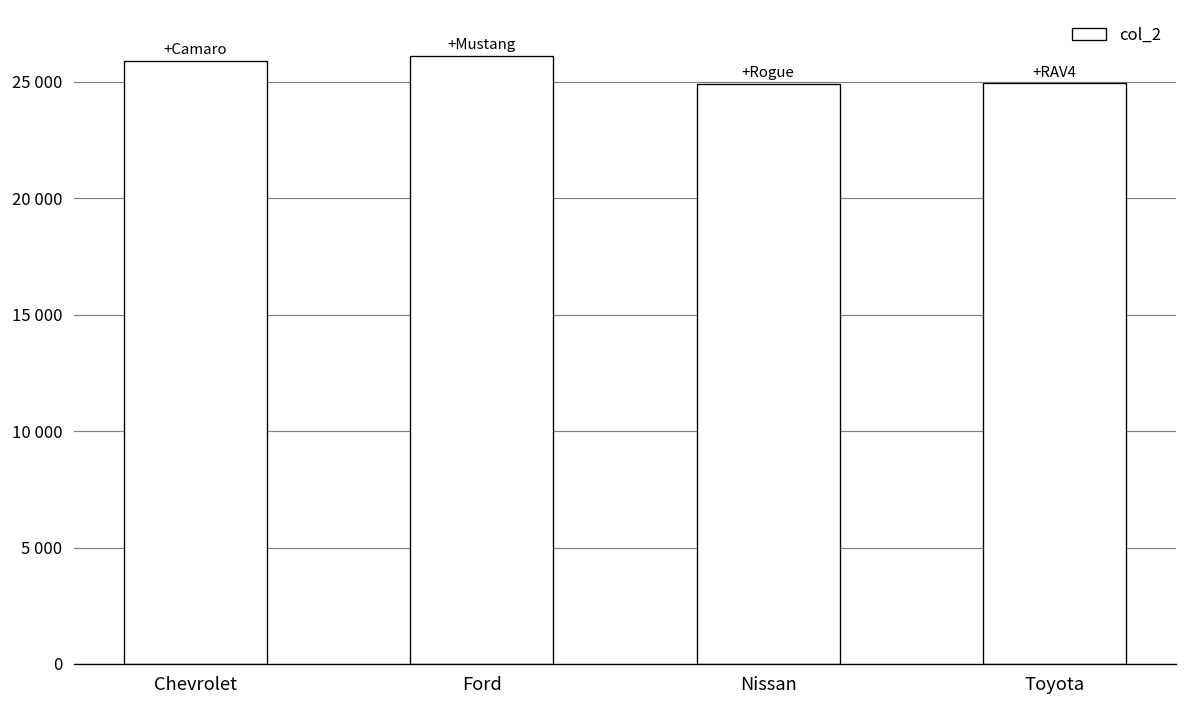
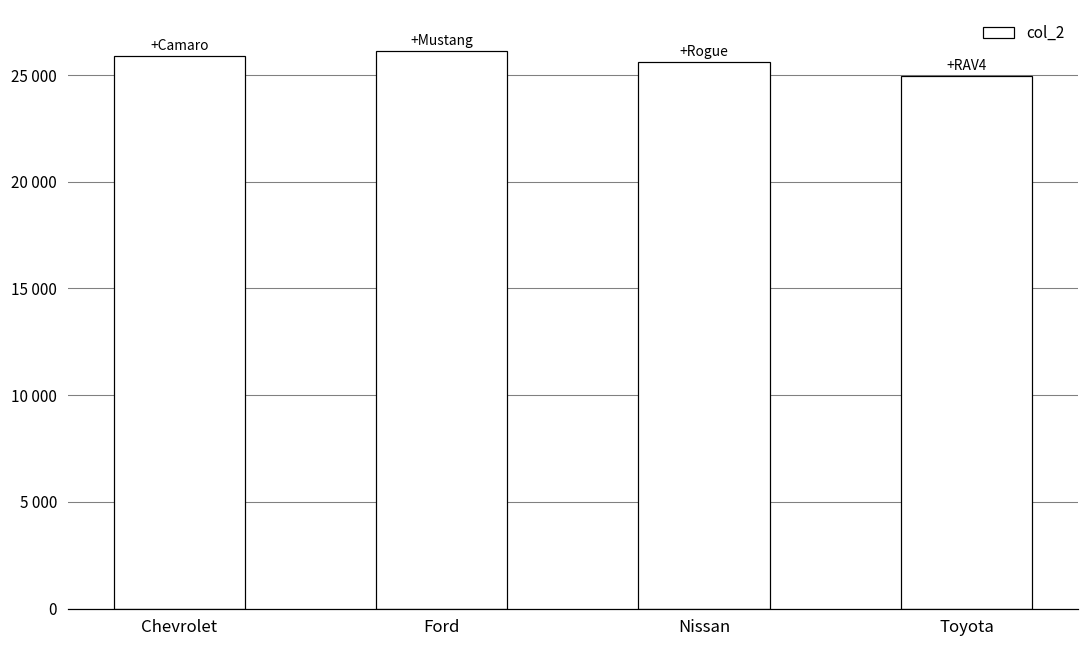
Nissan: 24900 -> 25600
